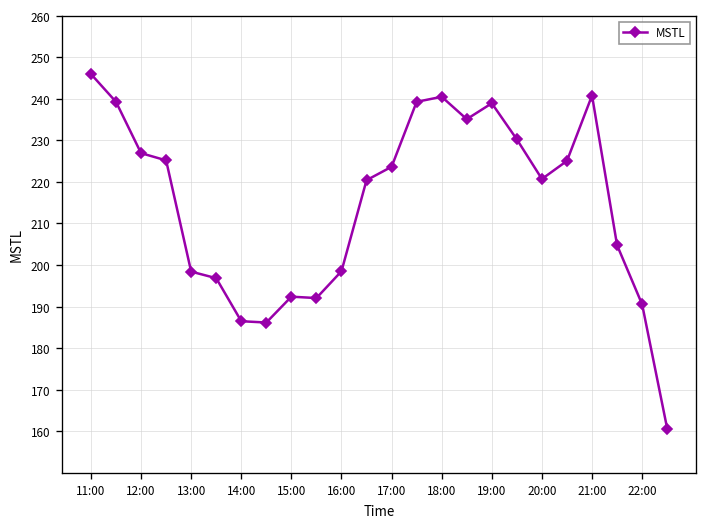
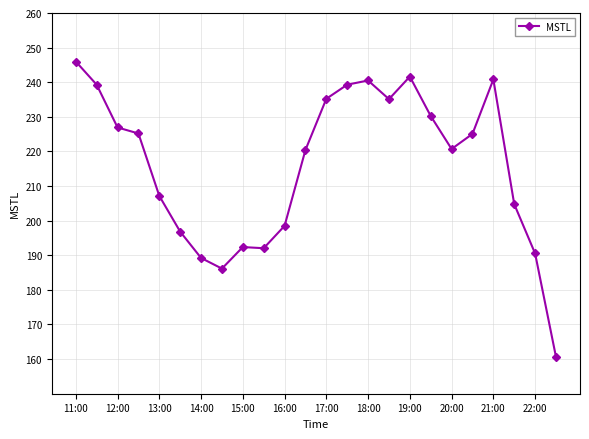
13:00: 198 -> 207
14:00: 186 -> 189
17:00: 224 -> 235
19:00: 239 -> 242
